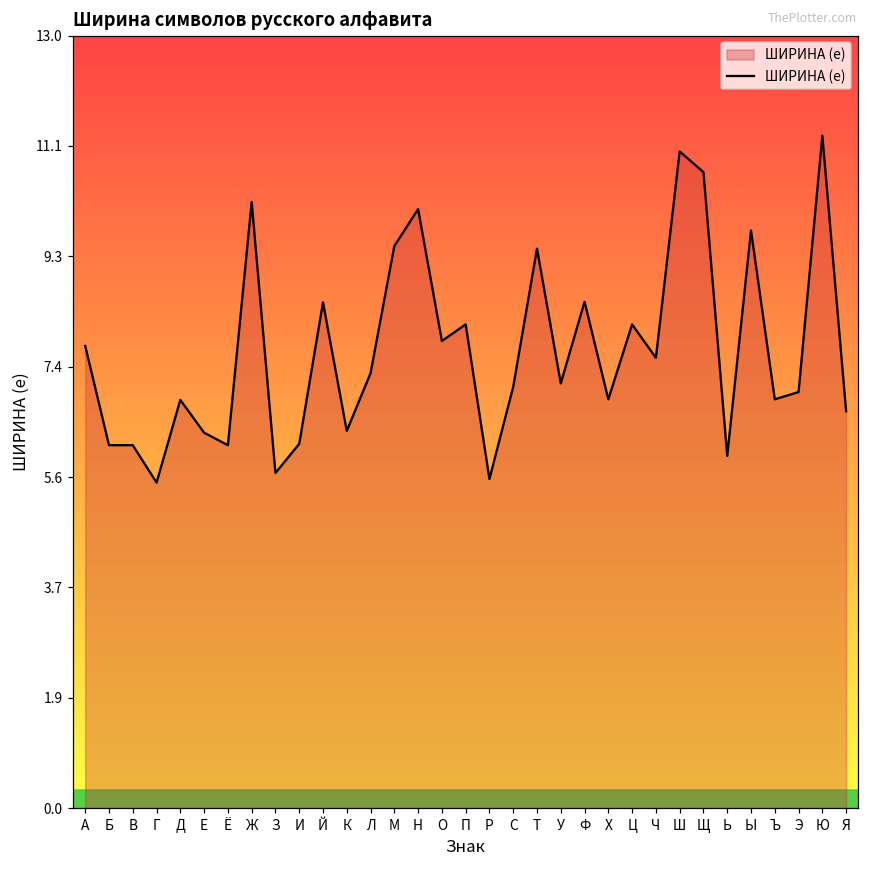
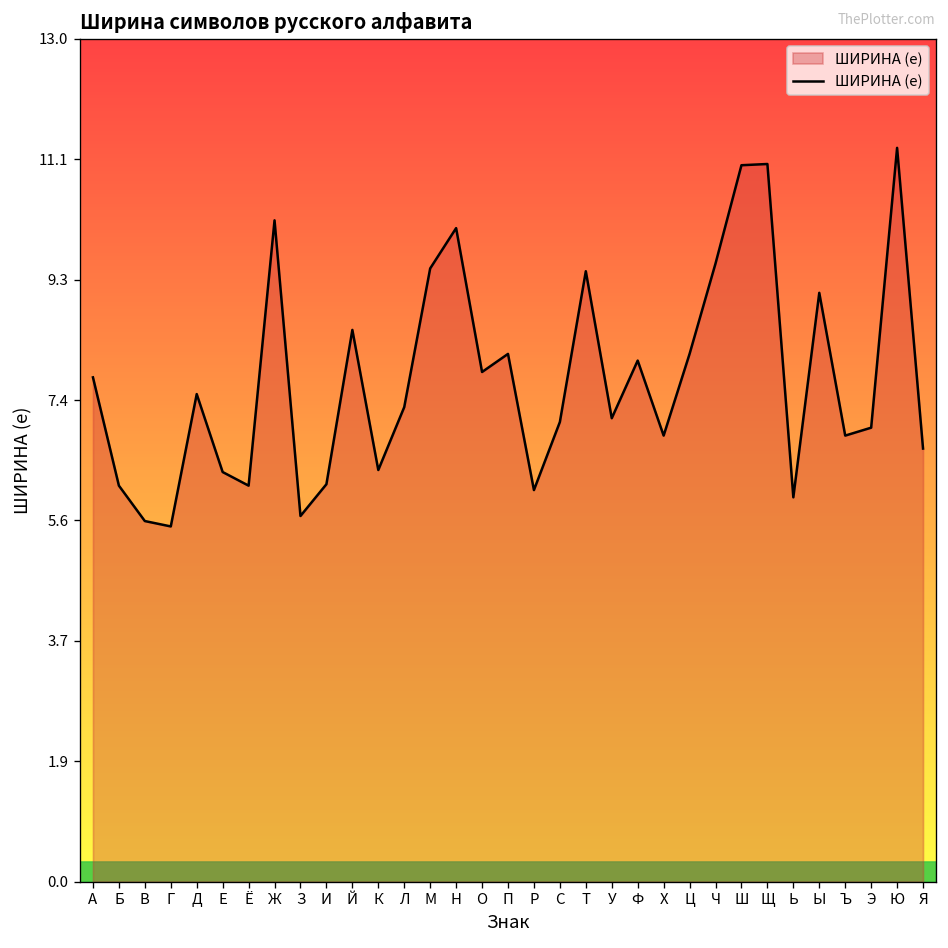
В: 6.1 -> 5.6
Д: 6.9 -> 7.5
Р: 5.5 -> 6.0
Ф: 8.5 -> 8.0
Ч: 7.6 -> 9.5
Щ: 10.7 -> 11.1
Ы: 9.7 -> 9.1
